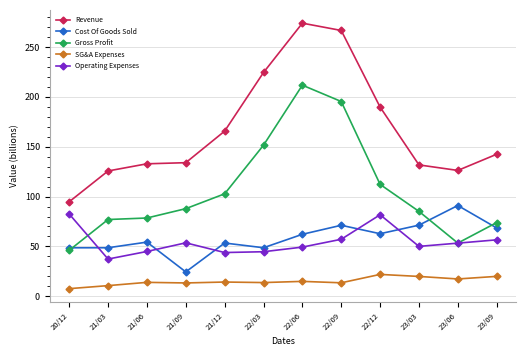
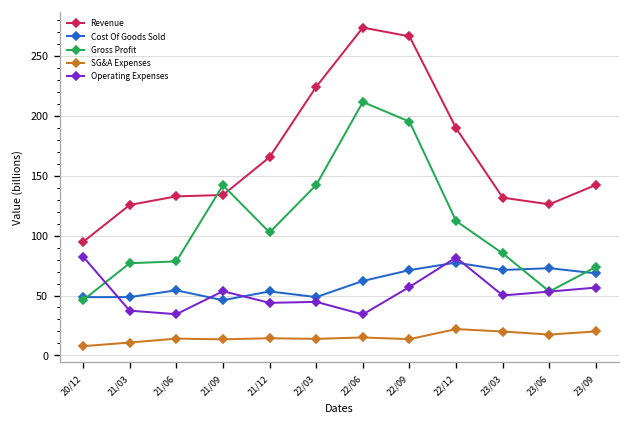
Operating Expenses, 21/06: 40 -> 30
Cost Of Goods Sold, 21/09: 20 -> 50
Gross Profit, 21/09: 90 -> 140
Gross Profit, 22/03: 150 -> 140
Operating Expenses, 22/06: 50 -> 30
Cost Of Goods Sold, 22/12: 60 -> 80
Cost Of Goods Sold, 23/06: 90 -> 70
